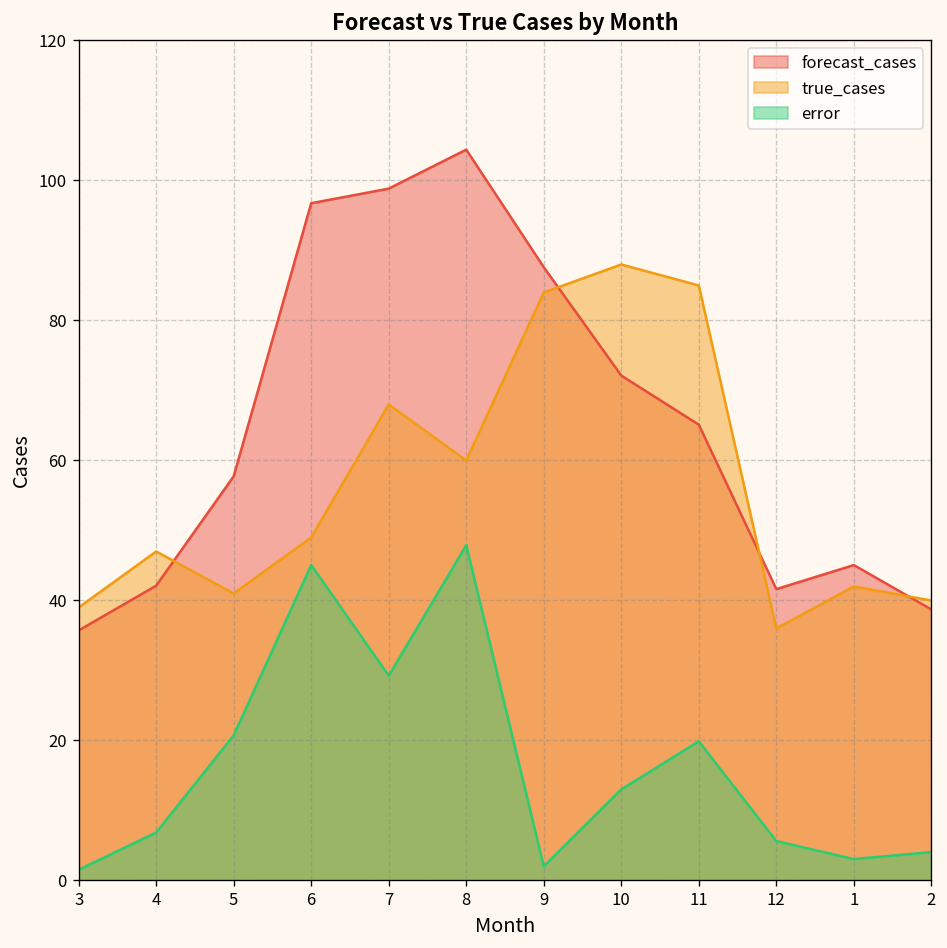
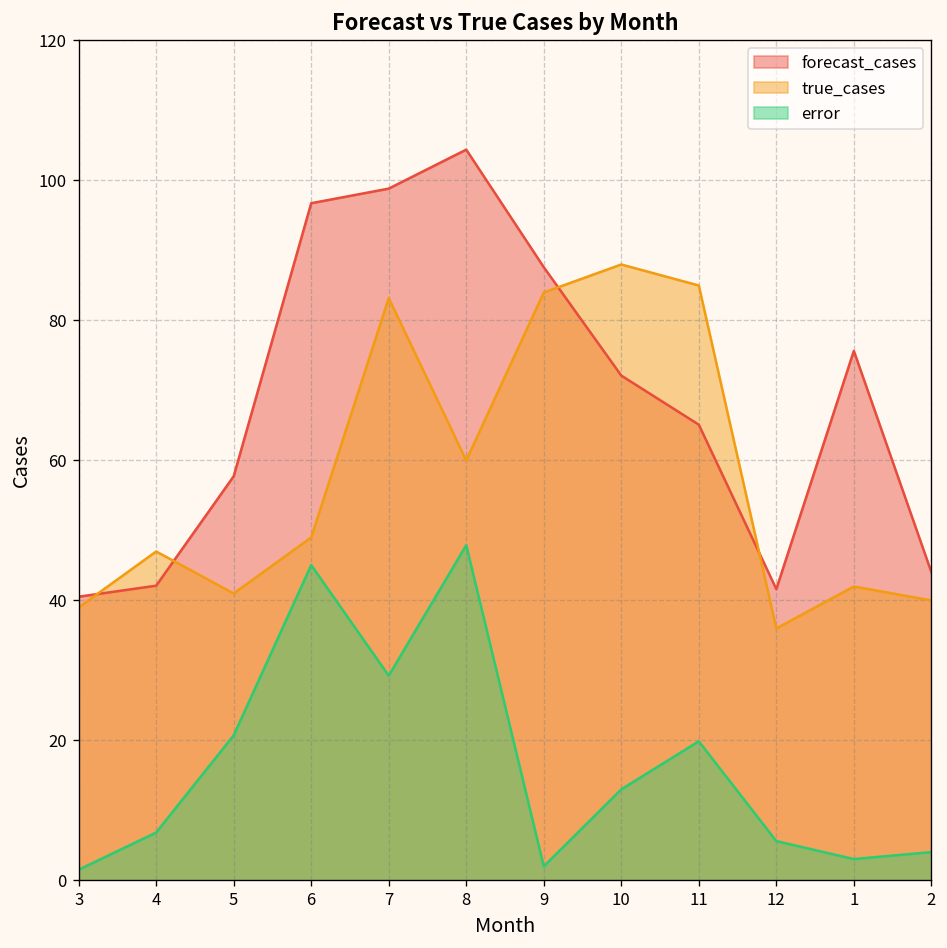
forecast_cases, 3: 36 -> 41
true_cases, 7: 68 -> 83
forecast_cases, 1: 45 -> 76
forecast_cases, 2: 39 -> 44
